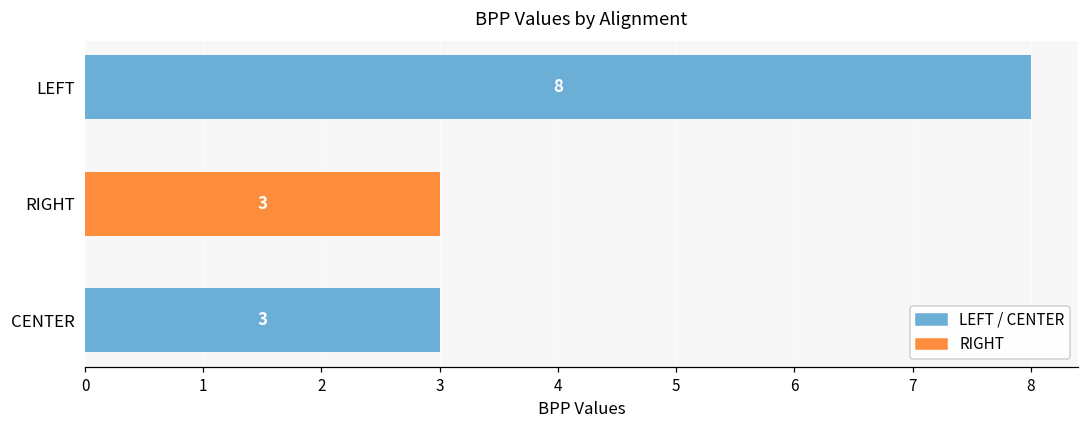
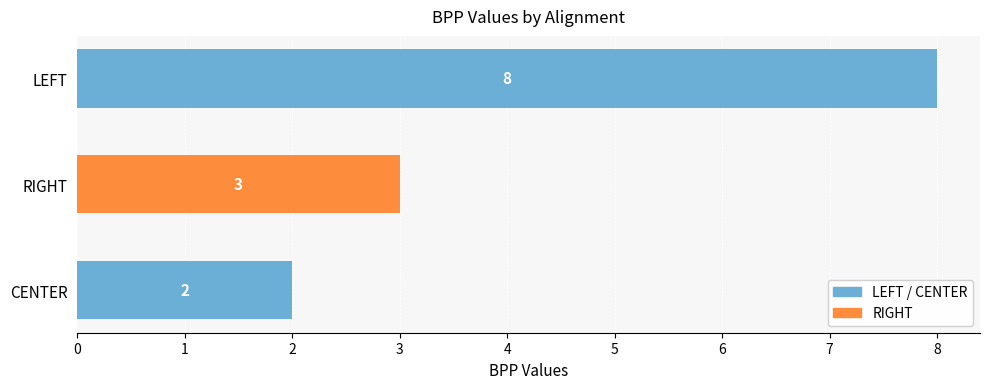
CENTER: 3 -> 2
